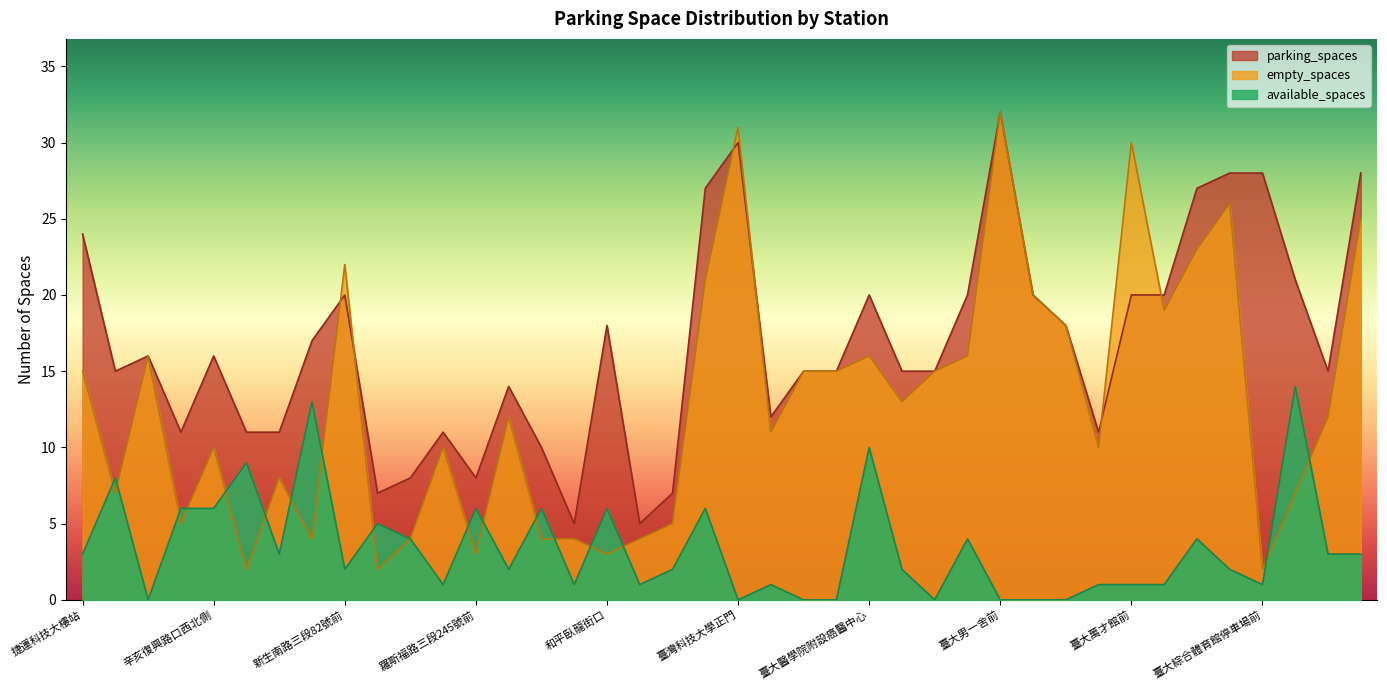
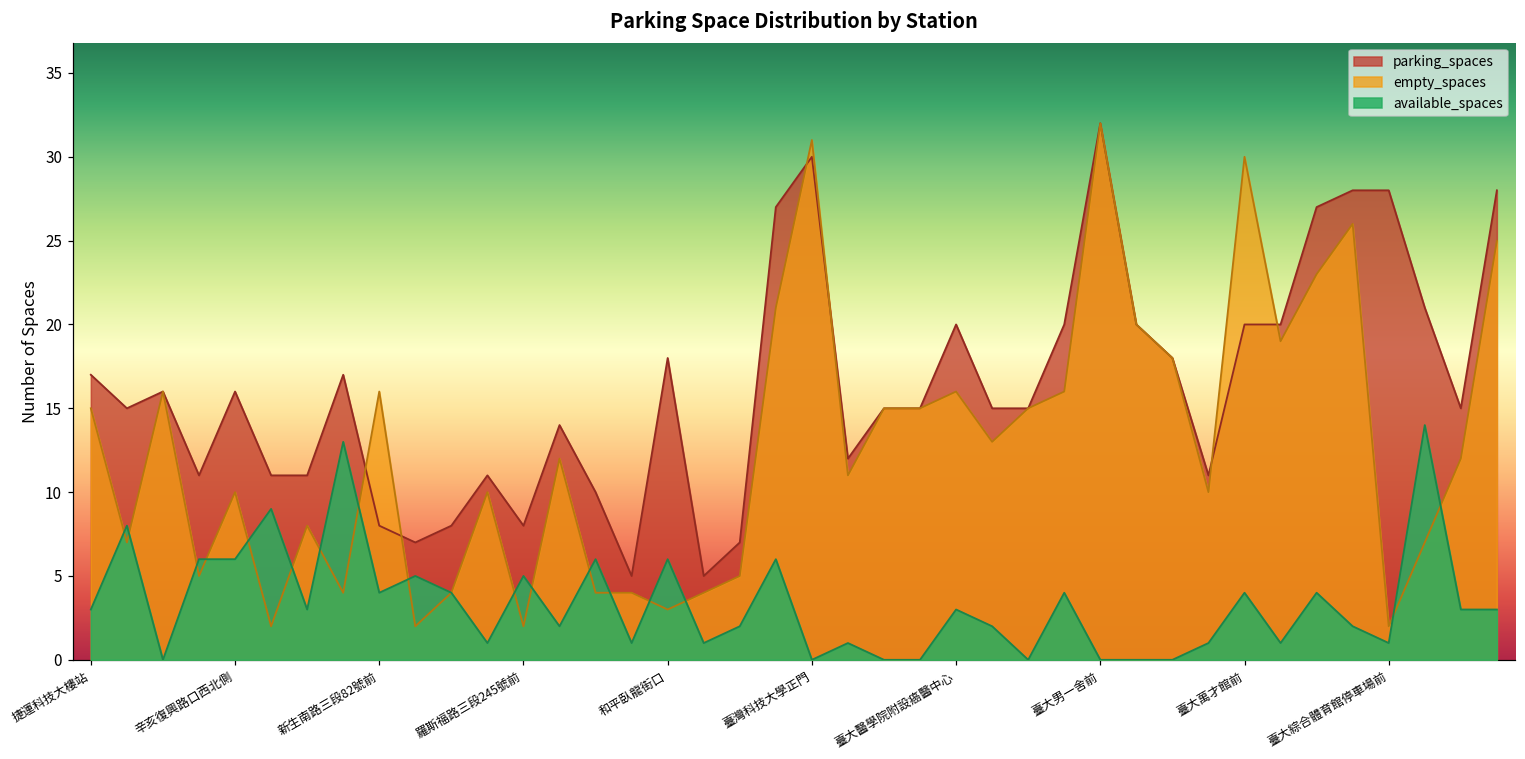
parking_spaces, 捷運科技大樓站: 24 -> 17
parking_spaces, 新生南路三段82號前: 20 -> 8
empty_spaces, 新生南路三段82號前: 22 -> 16
available_spaces, 新生南路三段82號前: 2 -> 4
empty_spaces, 羅斯福路三段245號前: 3 -> 2
available_spaces, 羅斯福路三段245號前: 6 -> 5
available_spaces, 臺大醫學院附設癌醫中心: 10 -> 3
available_spaces, 臺大萬才館前: 1 -> 4
